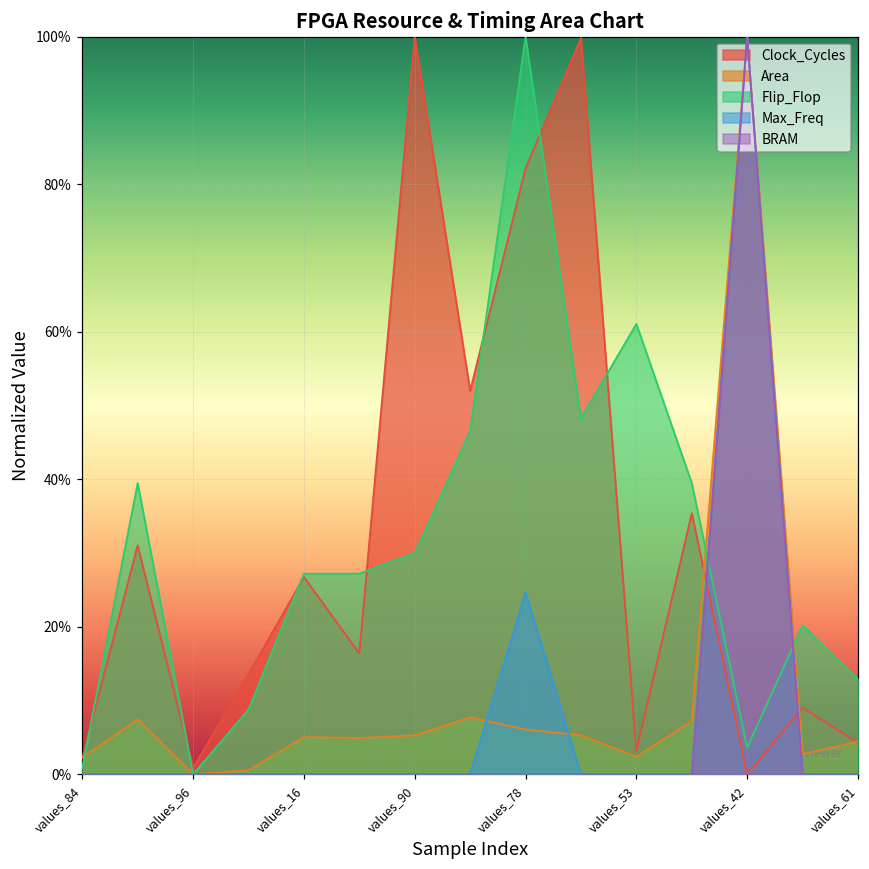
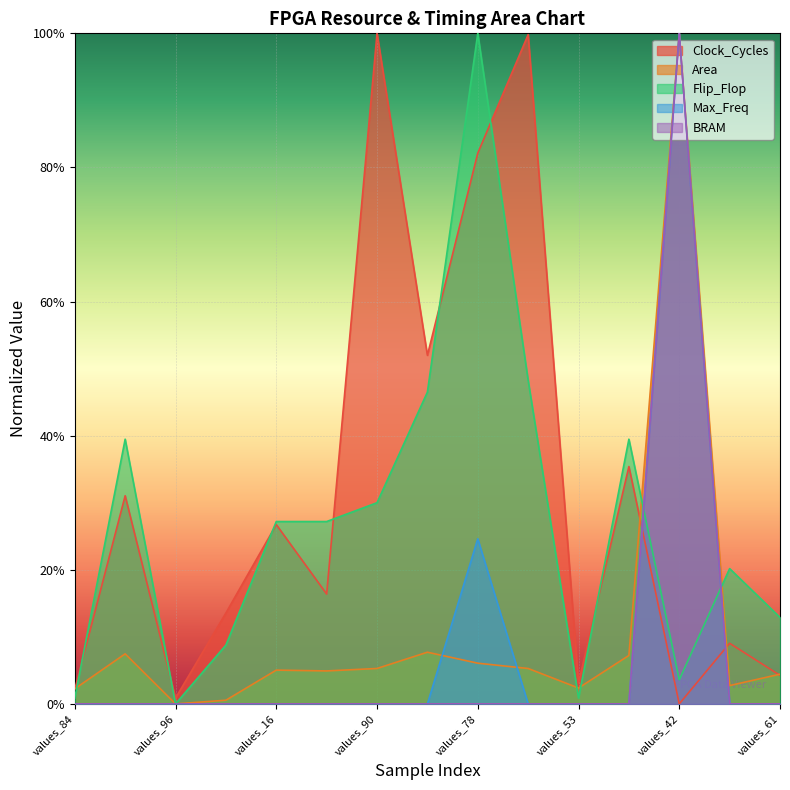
Flip_Flop, values_53: 61% -> 1%
